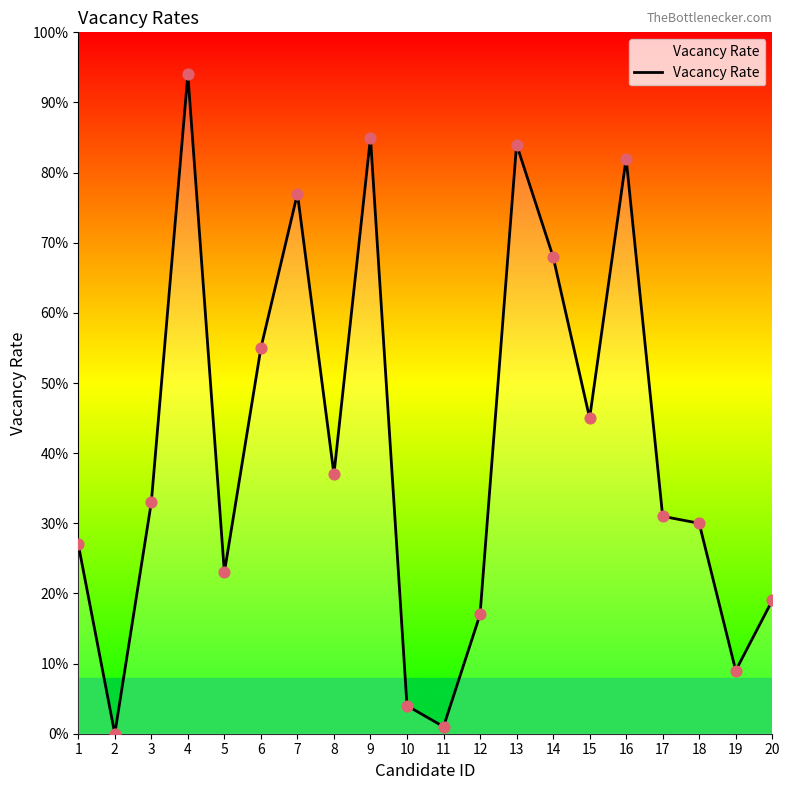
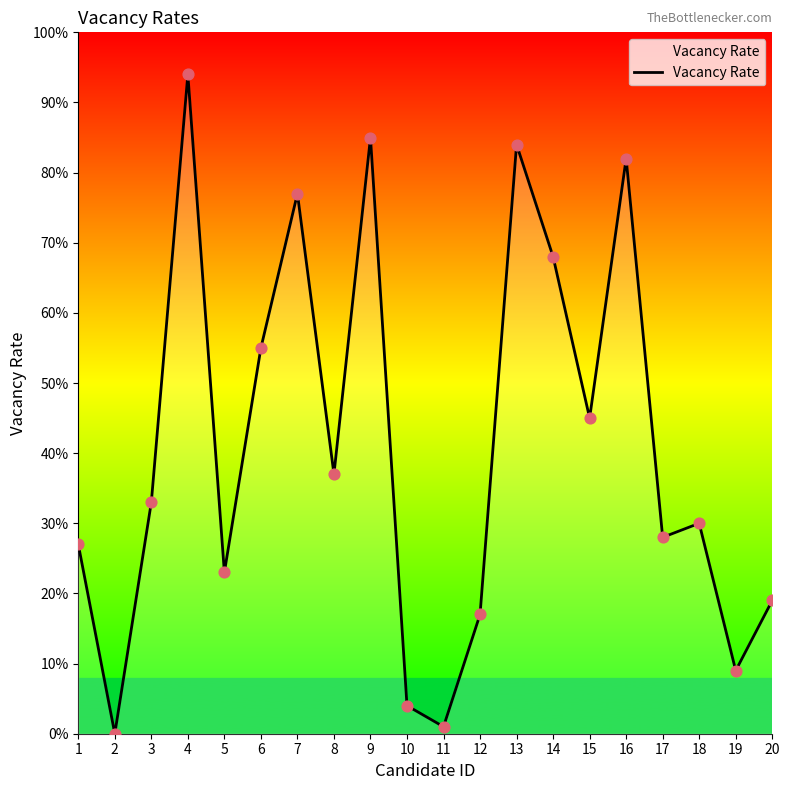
17: 31% -> 28%
